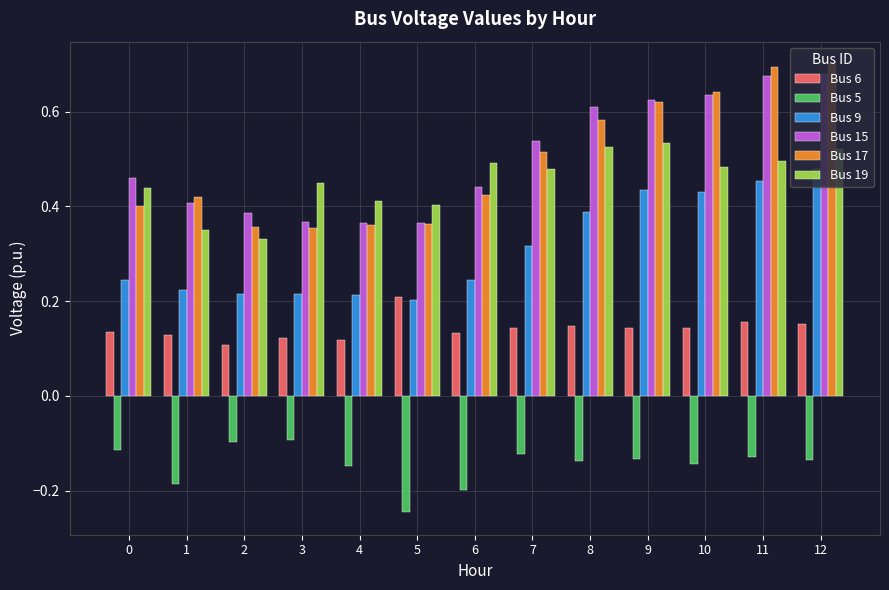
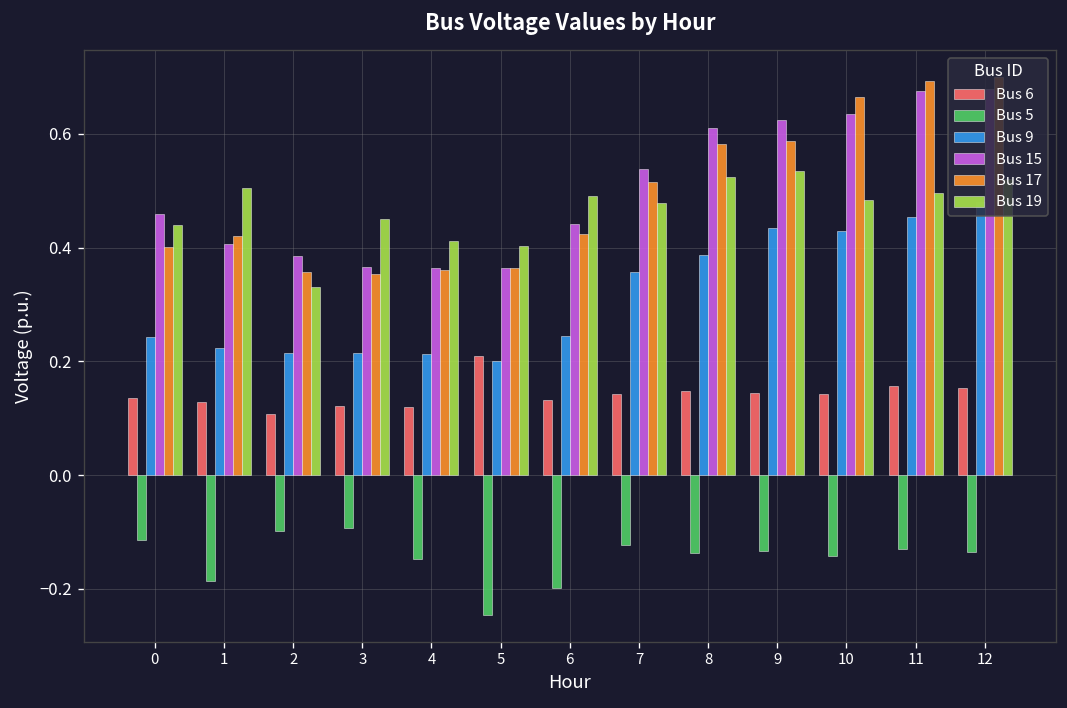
Bus 19, 1: 0.35 -> 0.50
Bus 9, 7: 0.32 -> 0.36
Bus 17, 9: 0.62 -> 0.59
Bus 17, 10: 0.64 -> 0.67
